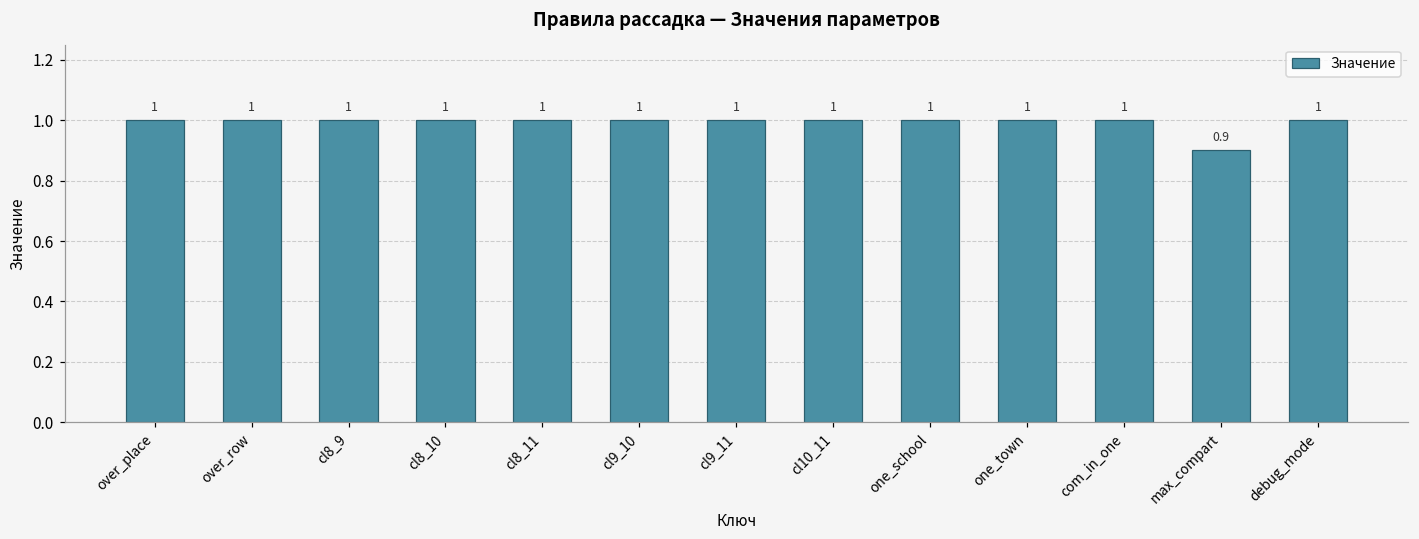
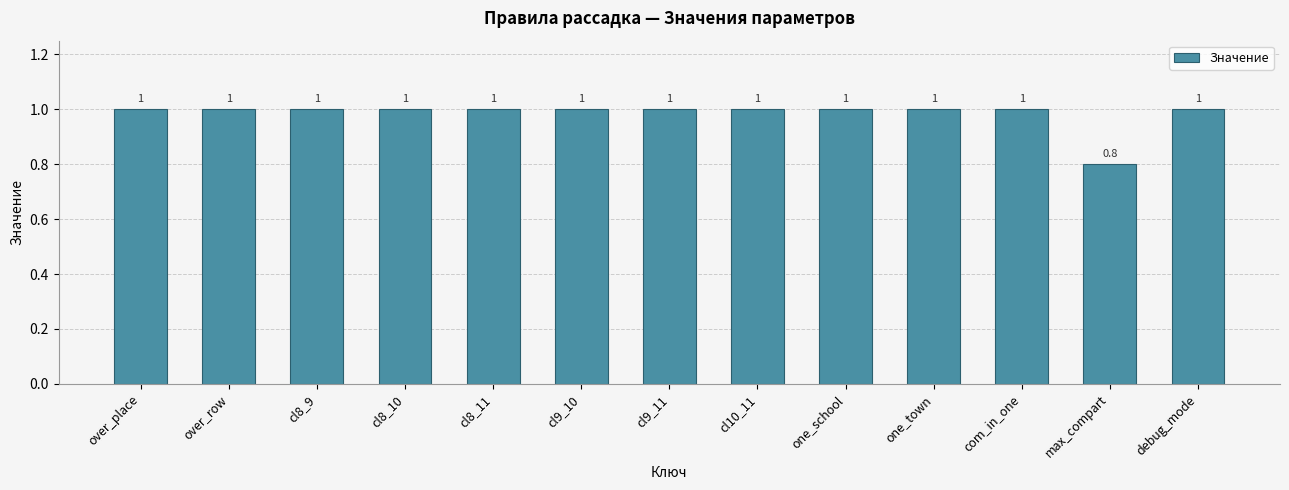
max_compart: 0.9 -> 0.8
